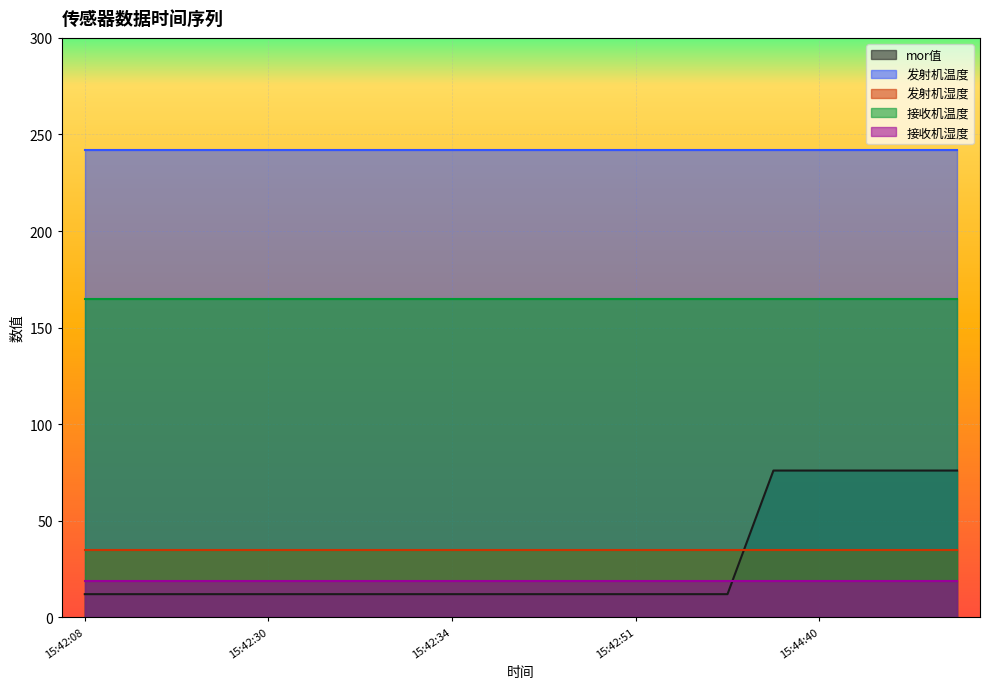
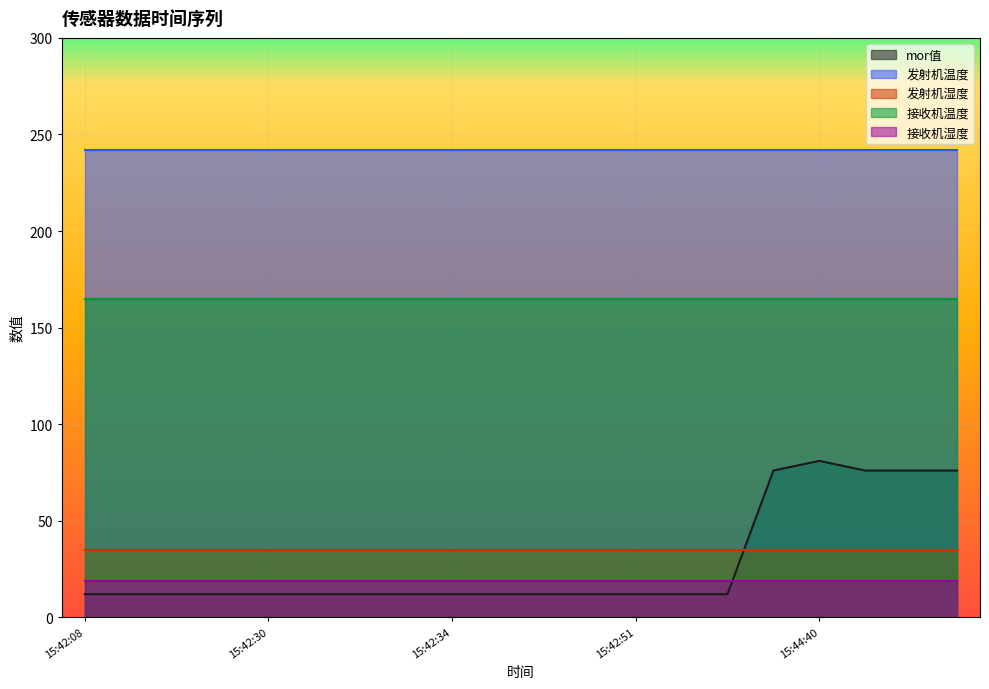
mor值, 15:44:40: 76 -> 81
